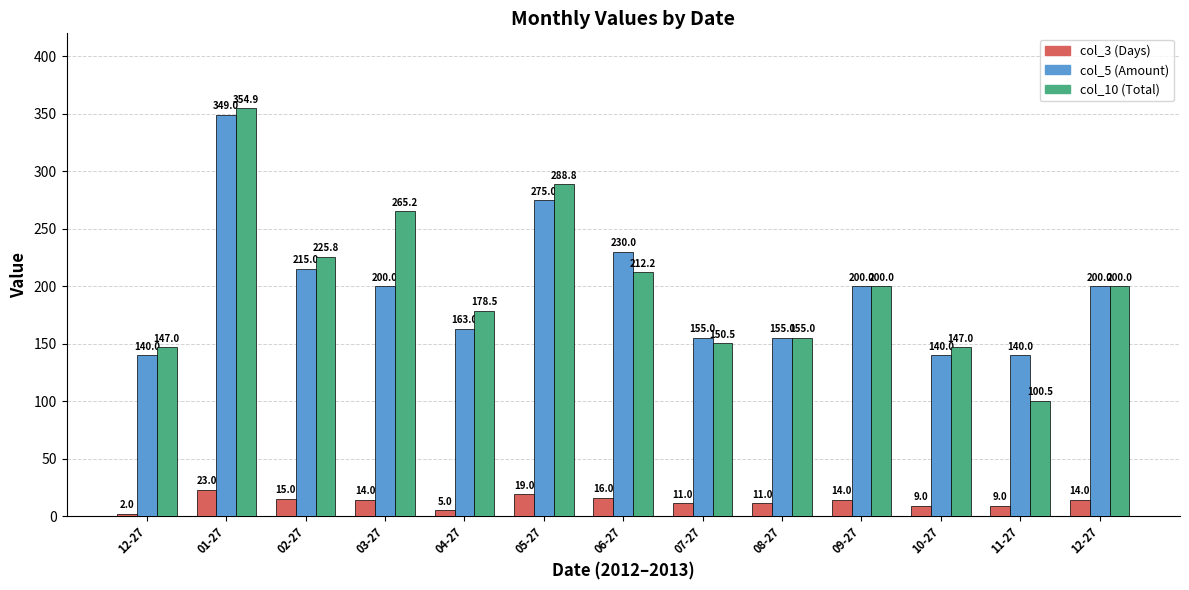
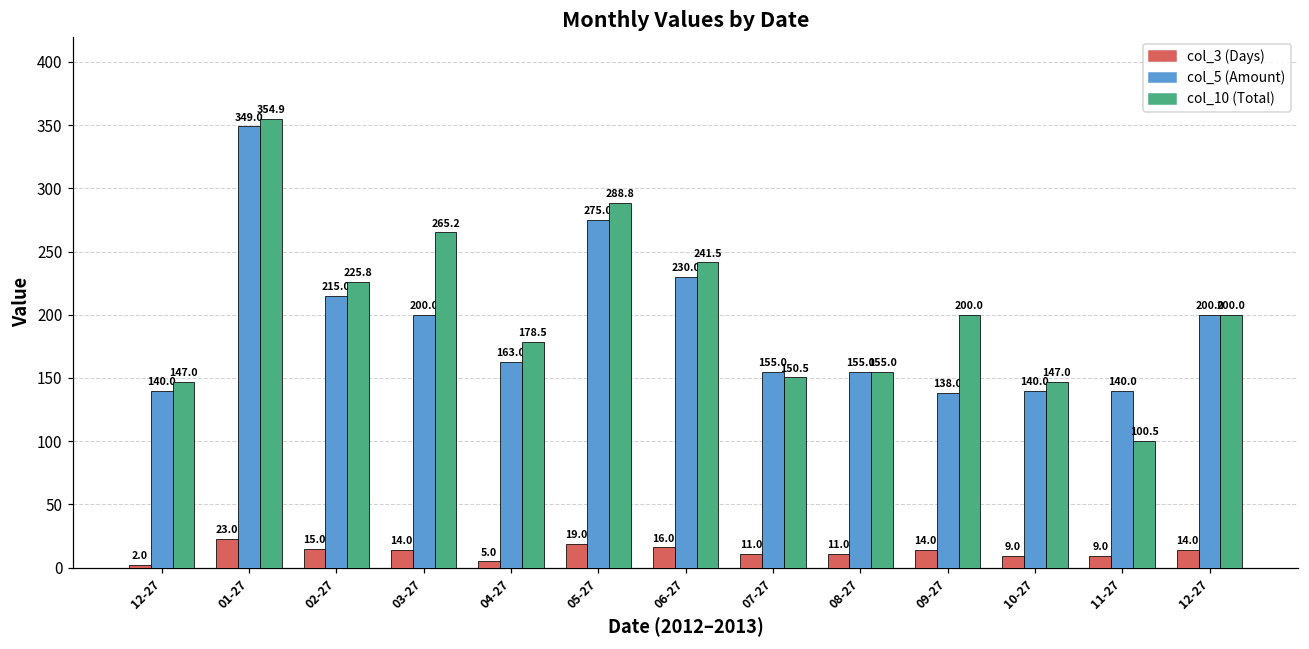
col_10 (Total), 06-27: 212.2 -> 241.5
col_5 (Amount), 09-27: 200.0 -> 138.0
